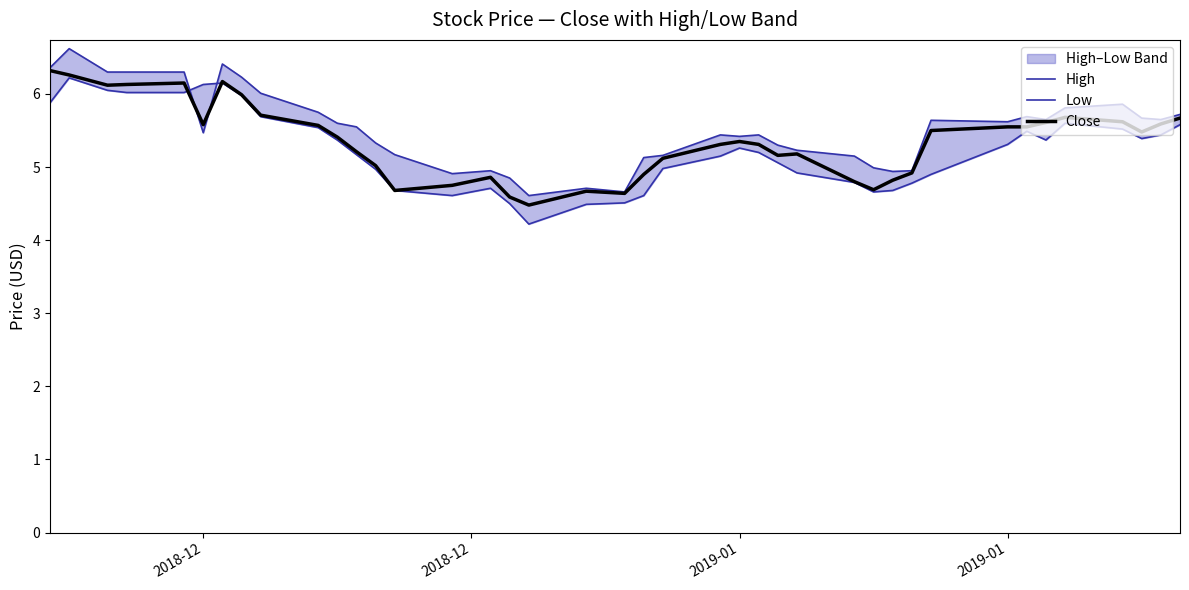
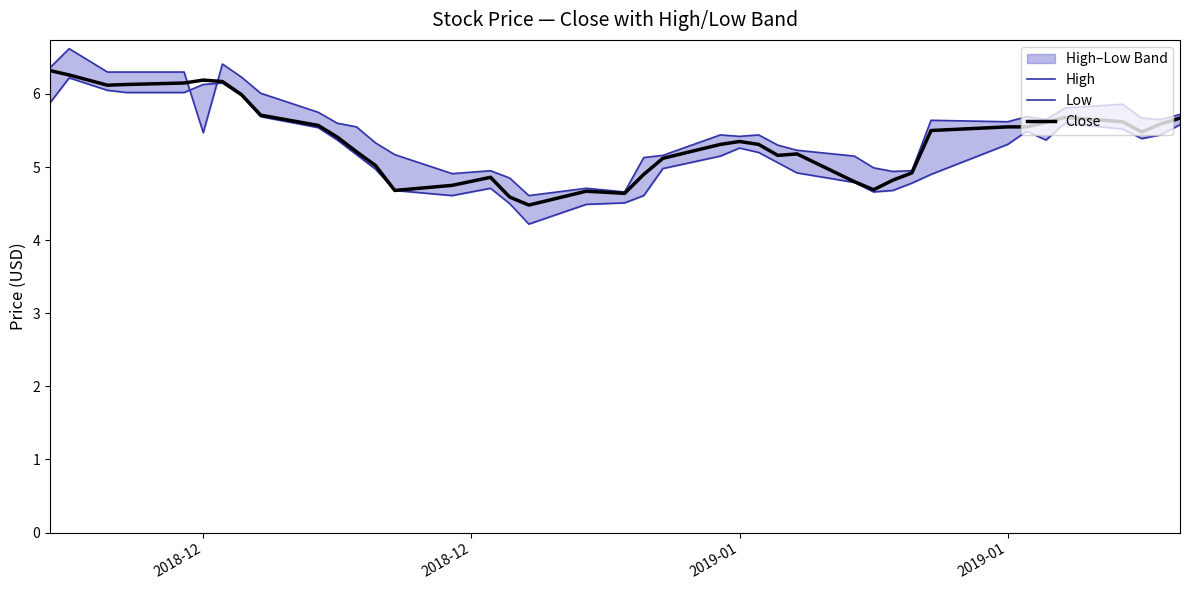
Close, 2018-12: 5.6 -> 6.2
